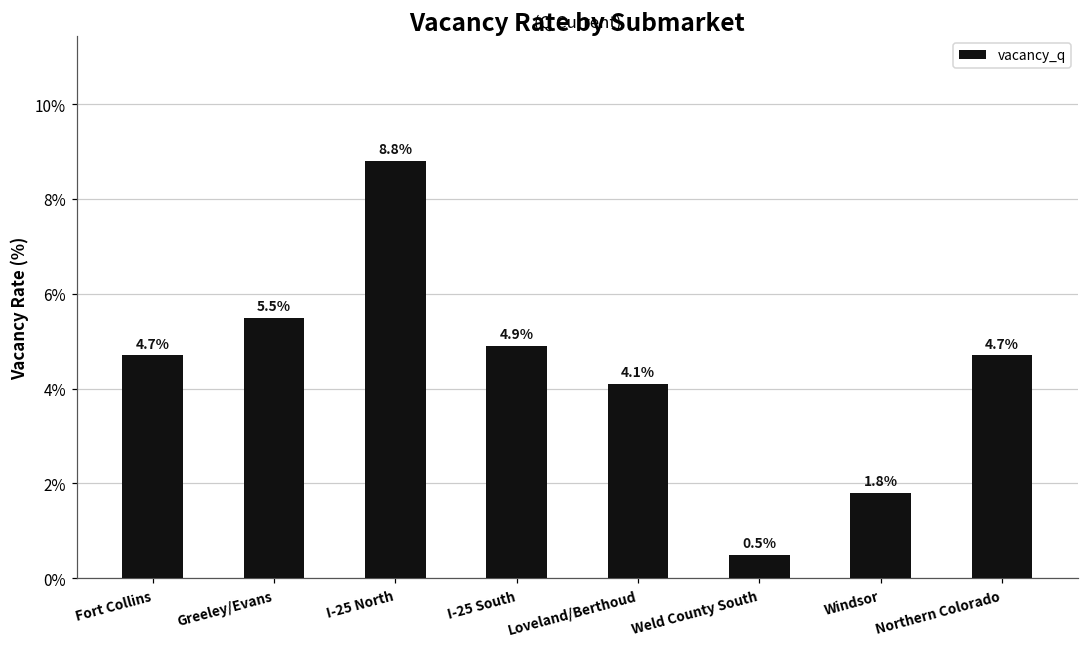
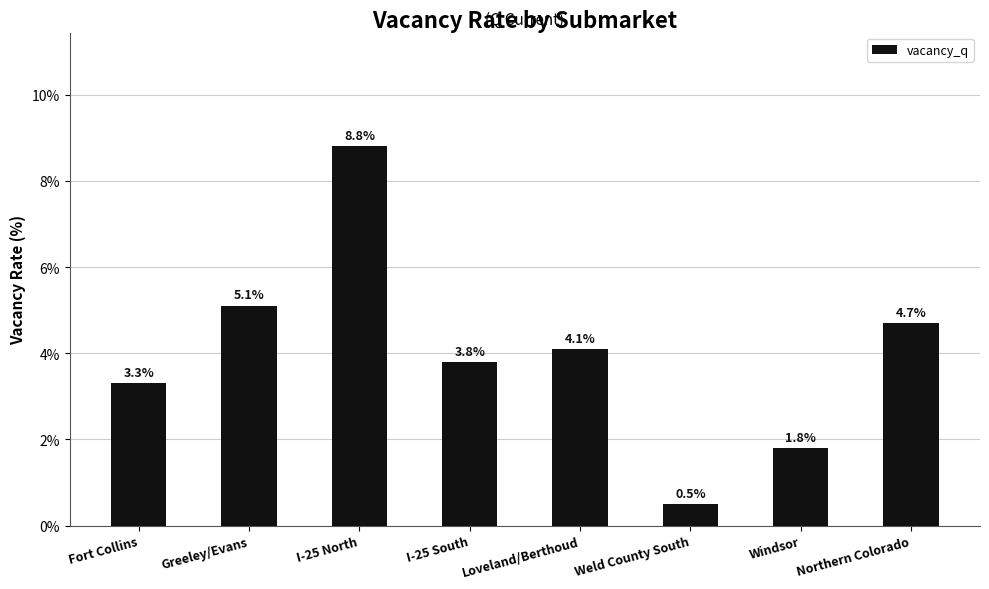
Fort Collins: 4.7% -> 3.3%
Greeley/Evans: 5.5% -> 5.1%
I-25 South: 4.9% -> 3.8%
